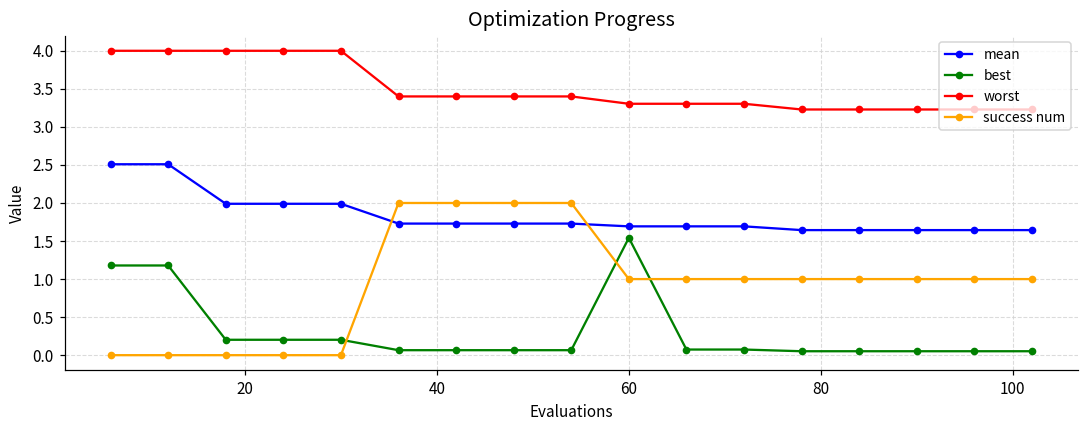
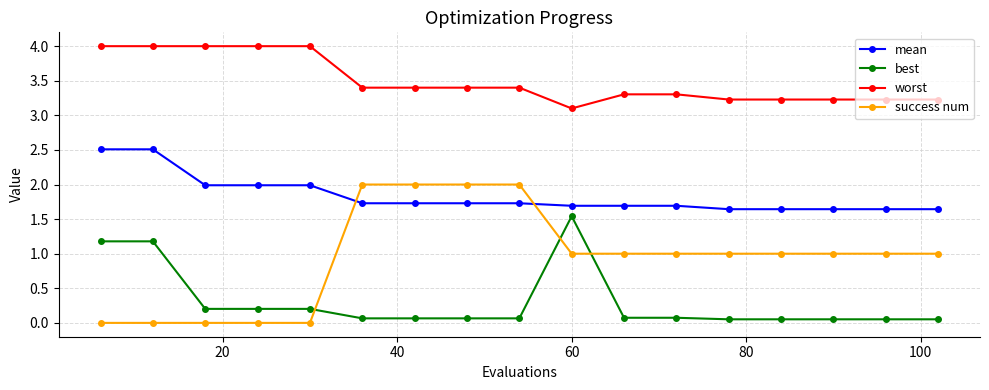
worst, 60: 3.3 -> 3.1
